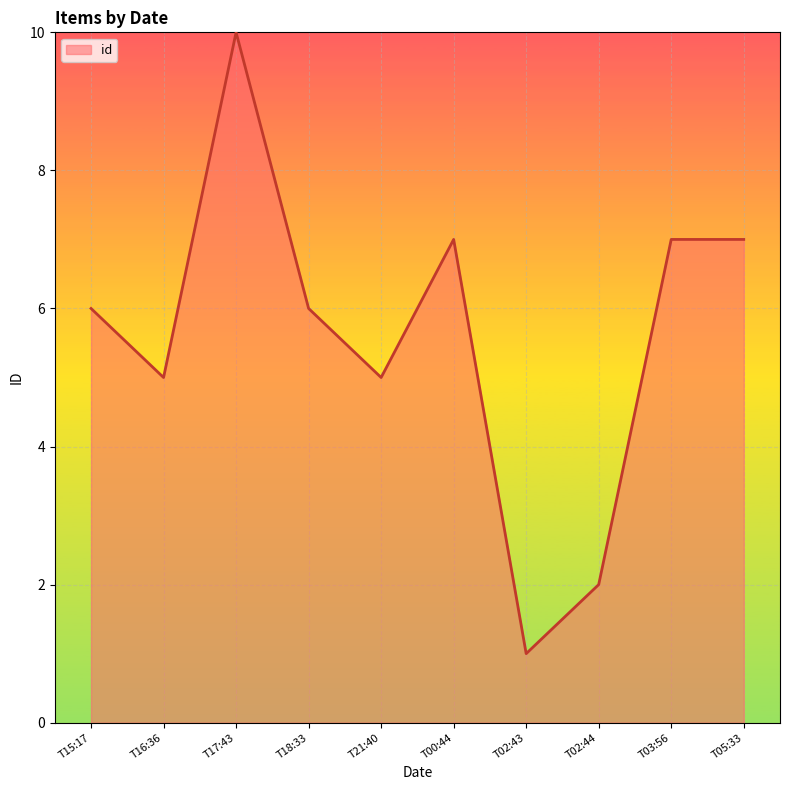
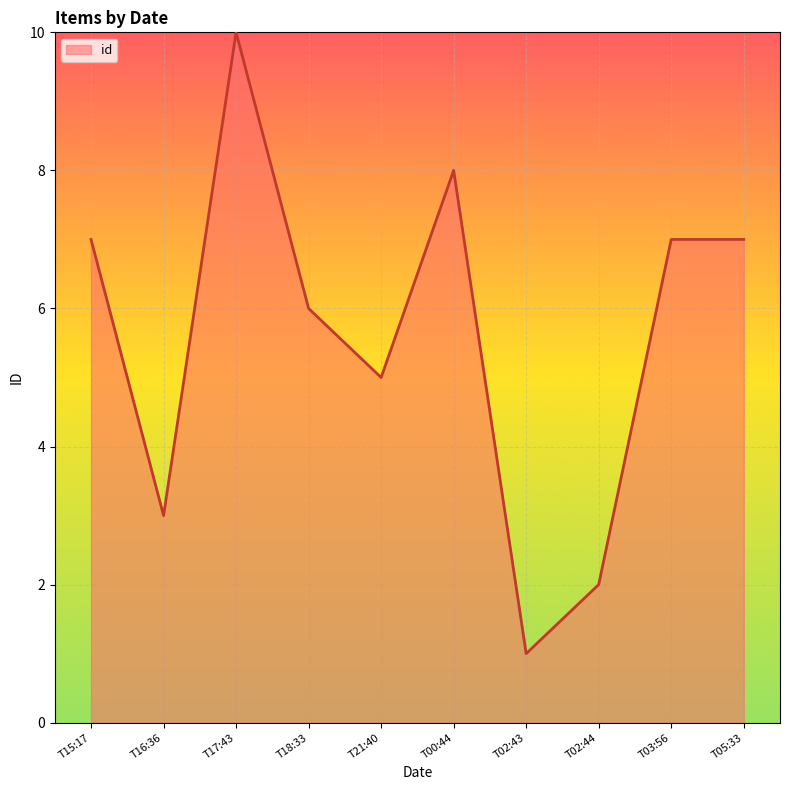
T15:17: 6 -> 7
T16:36: 5 -> 3
T00:44: 7 -> 8
